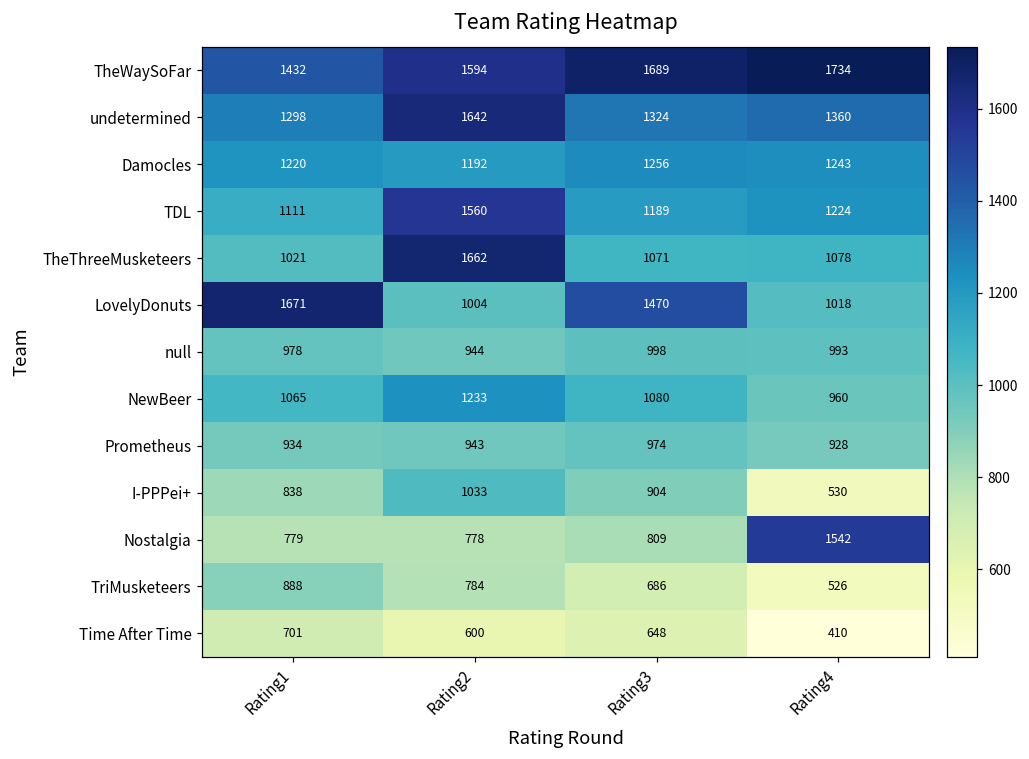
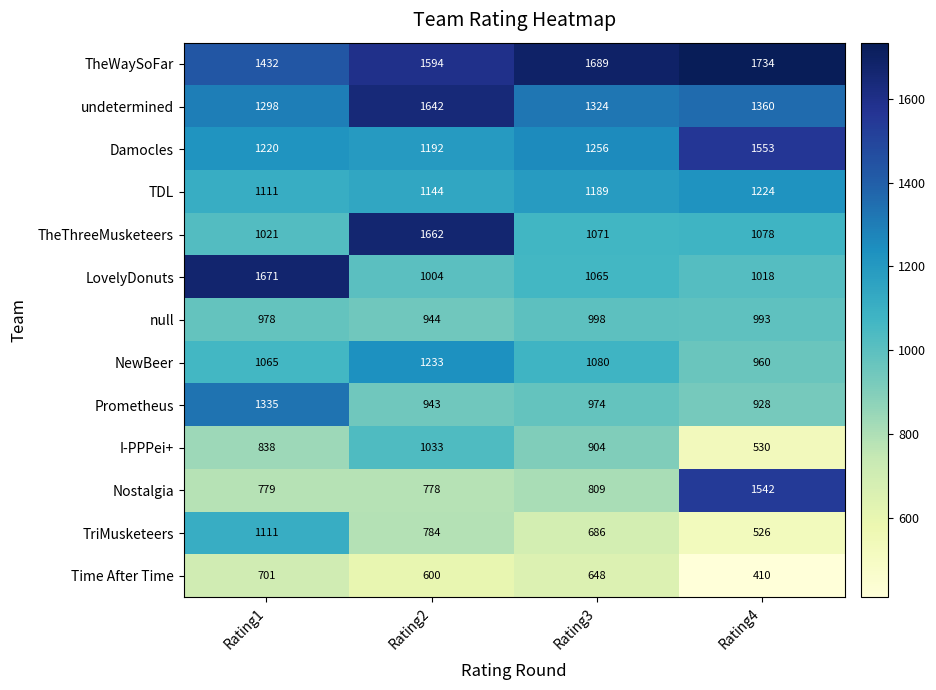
Damocles, Rating4: 1243 -> 1553
TDL, Rating2: 1560 -> 1144
LovelyDonuts, Rating3: 1470 -> 1065
Prometheus, Rating1: 934 -> 1335
TriMusketeers, Rating1: 888 -> 1111
